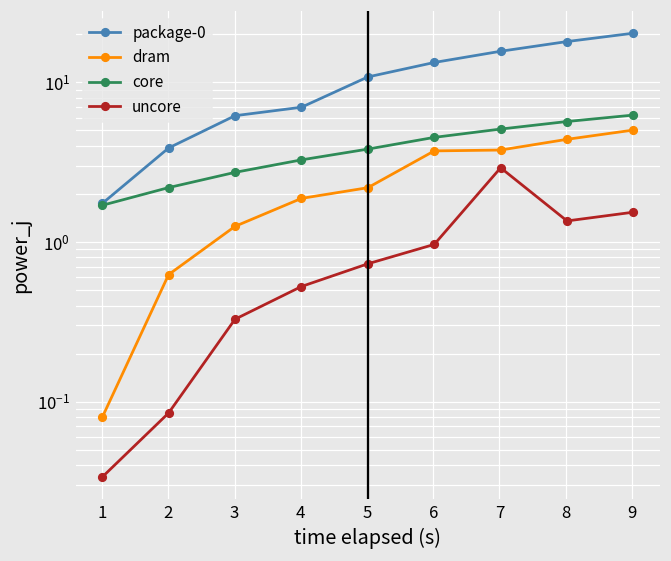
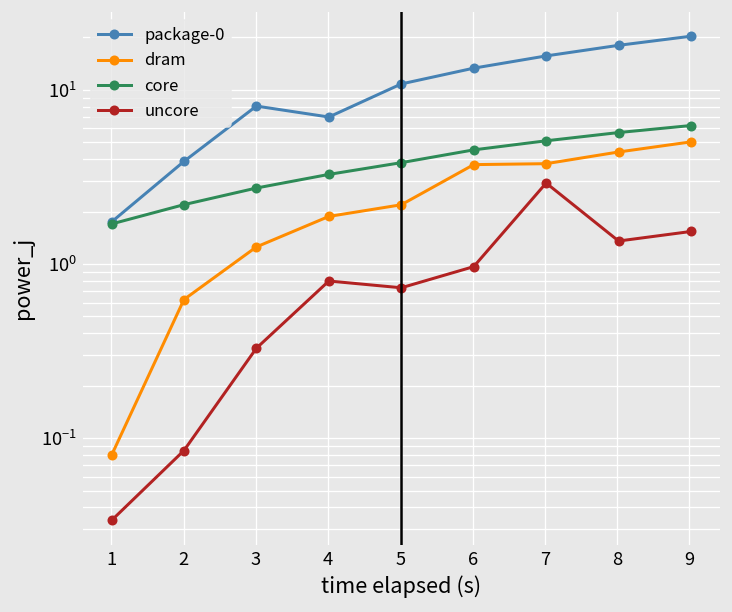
package-0, 3: 6.2 -> 8
uncore, 4: 0.53 -> 0.8
